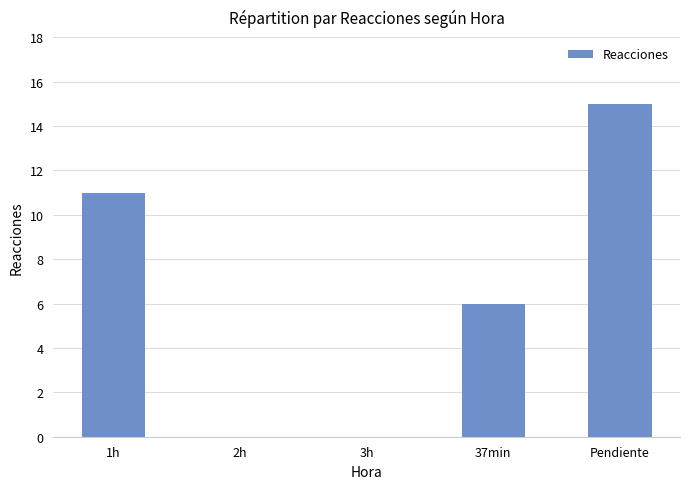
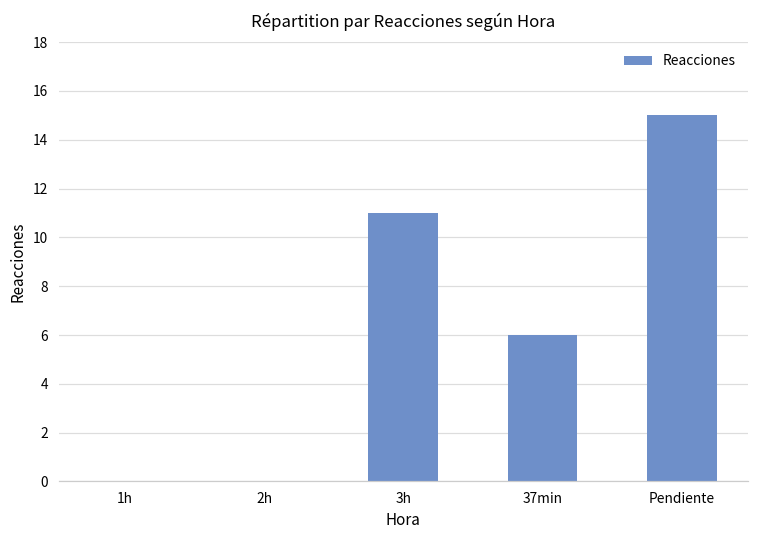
1h: 11 -> 0
3h: 0 -> 11
